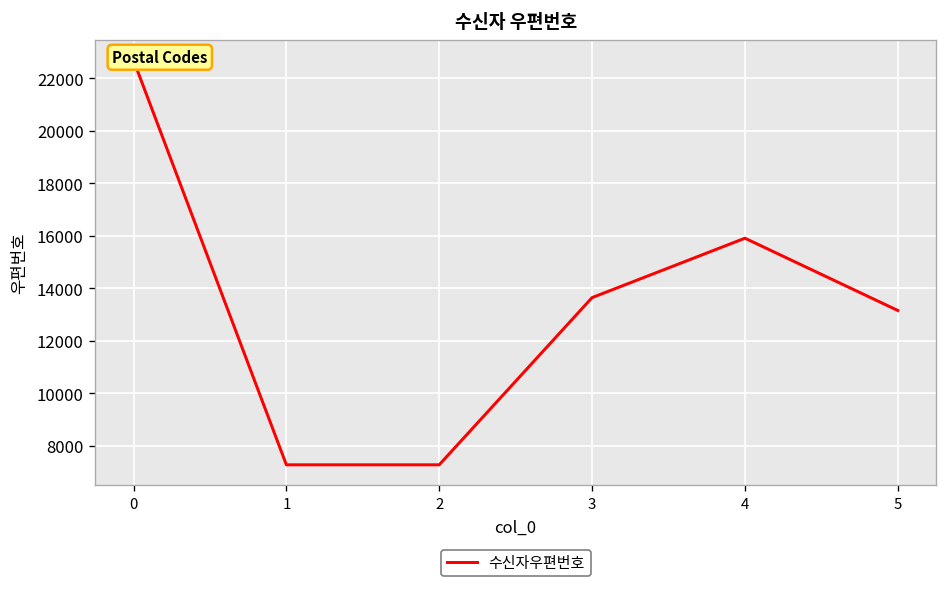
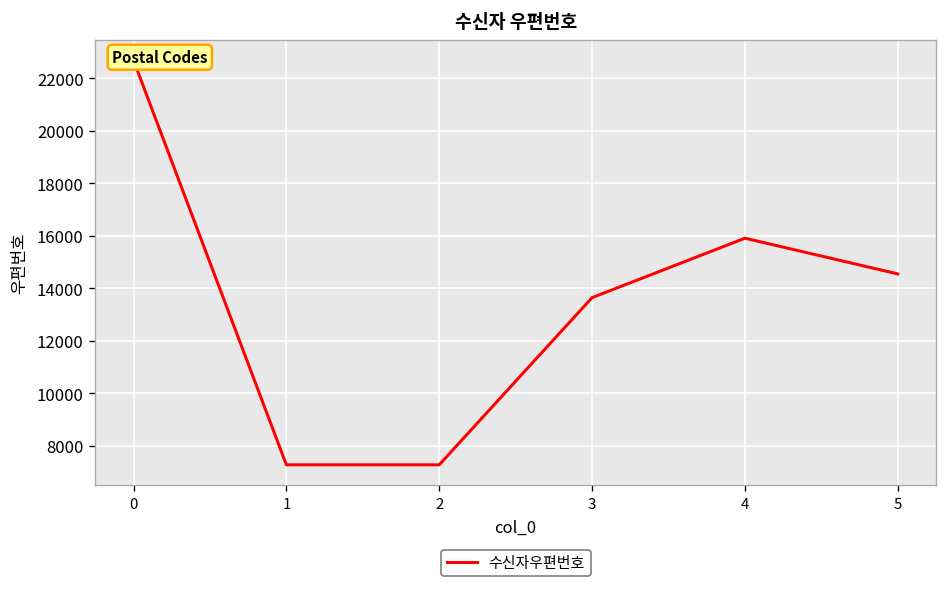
5: 13200 -> 14500
